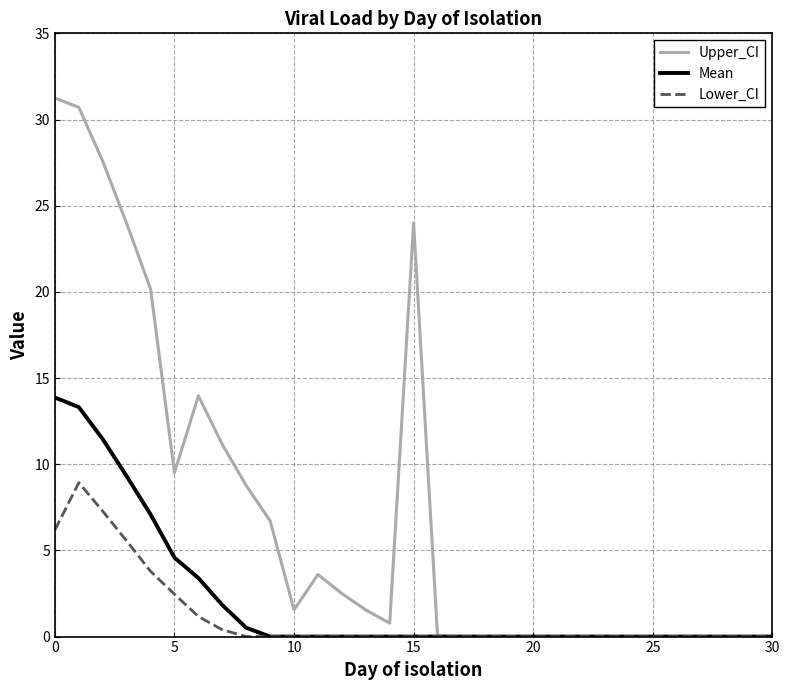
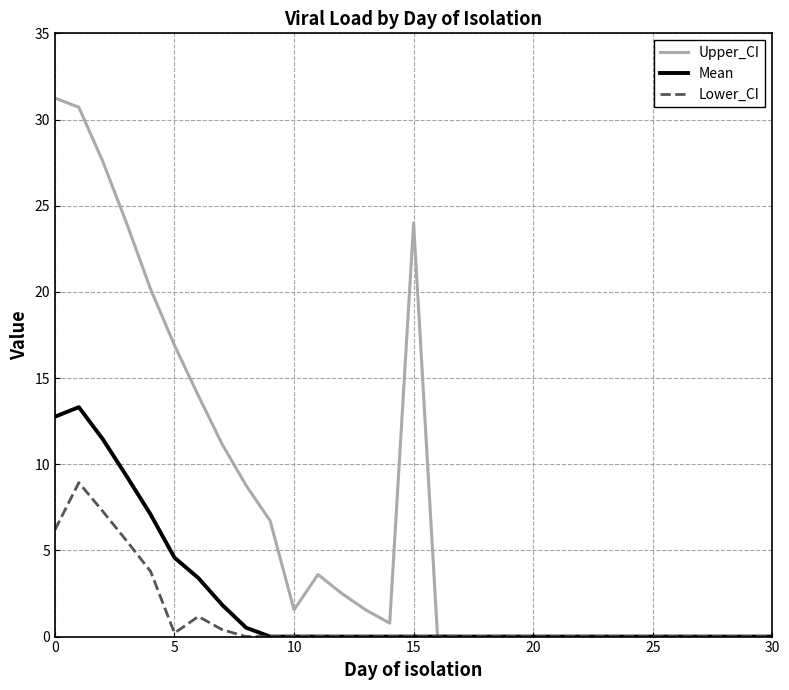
Mean, 0: 13.9 -> 12.8
Upper_CI, 5: 9.5 -> 16.9
Lower_CI, 5: 2.5 -> 0.2
